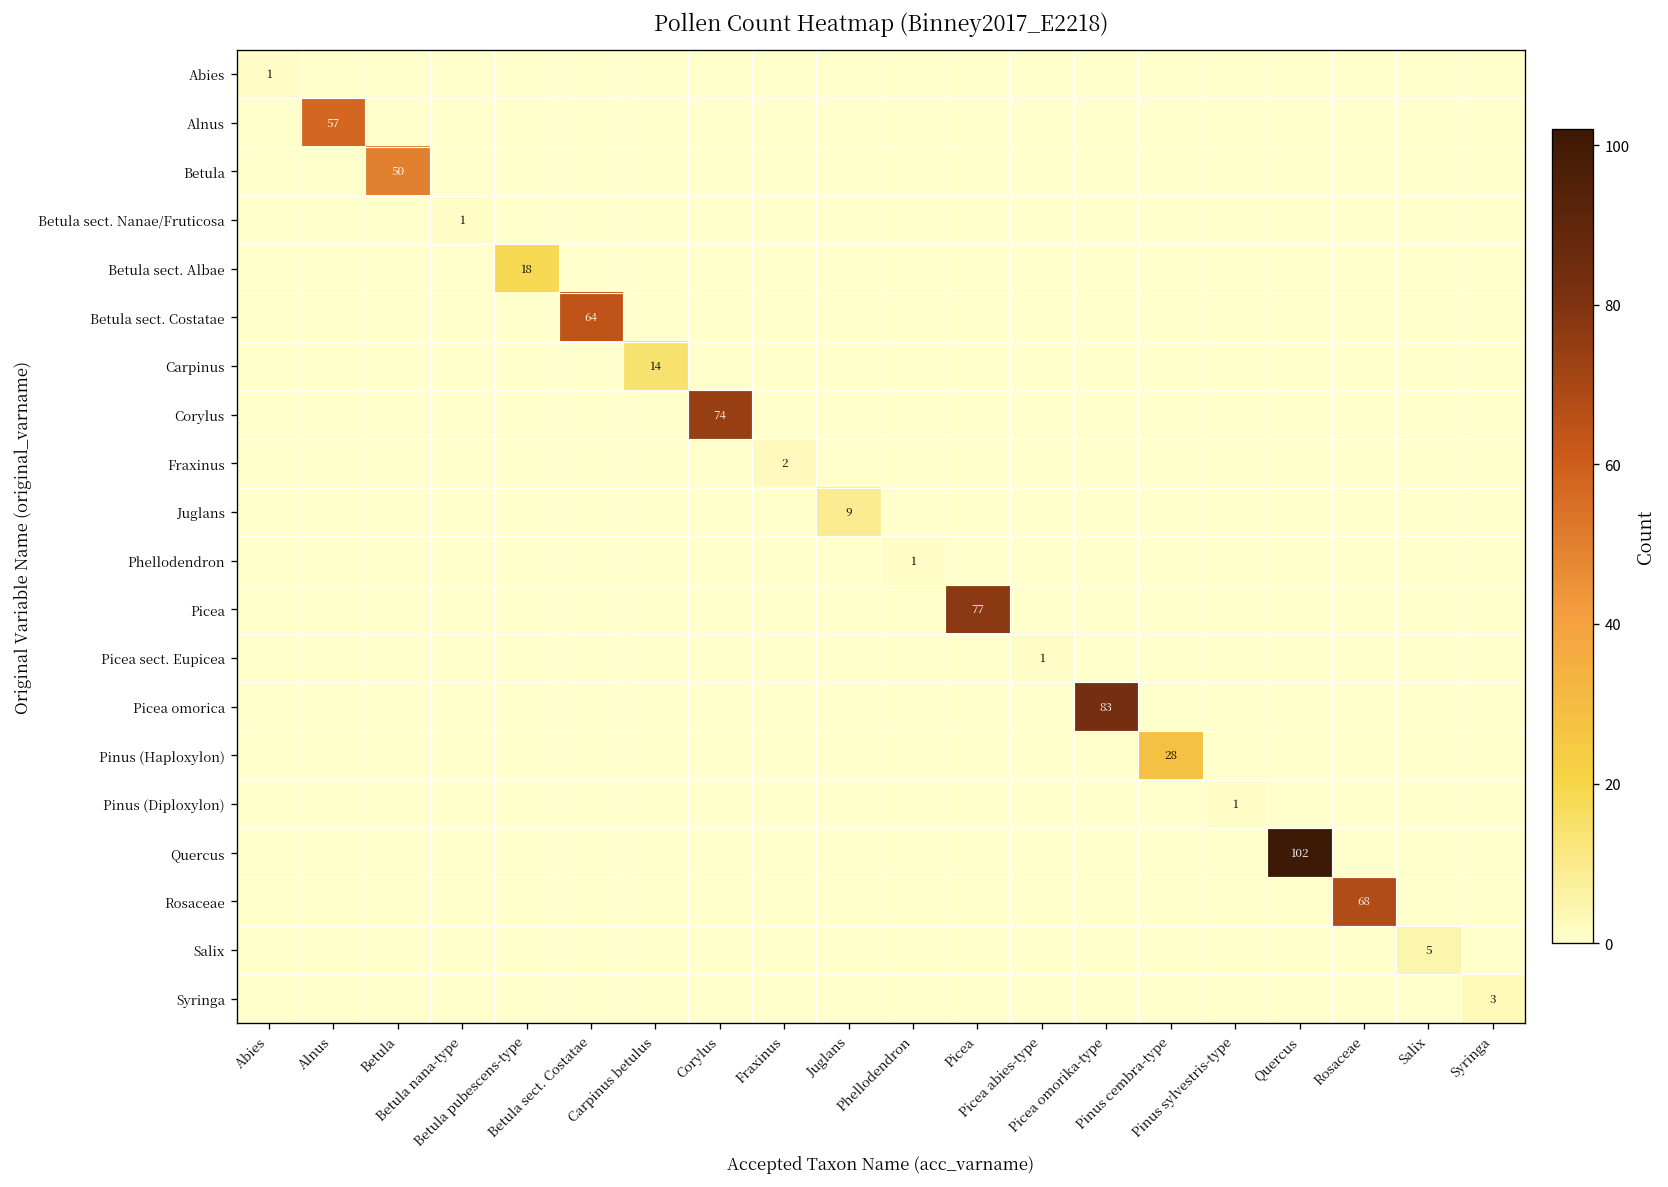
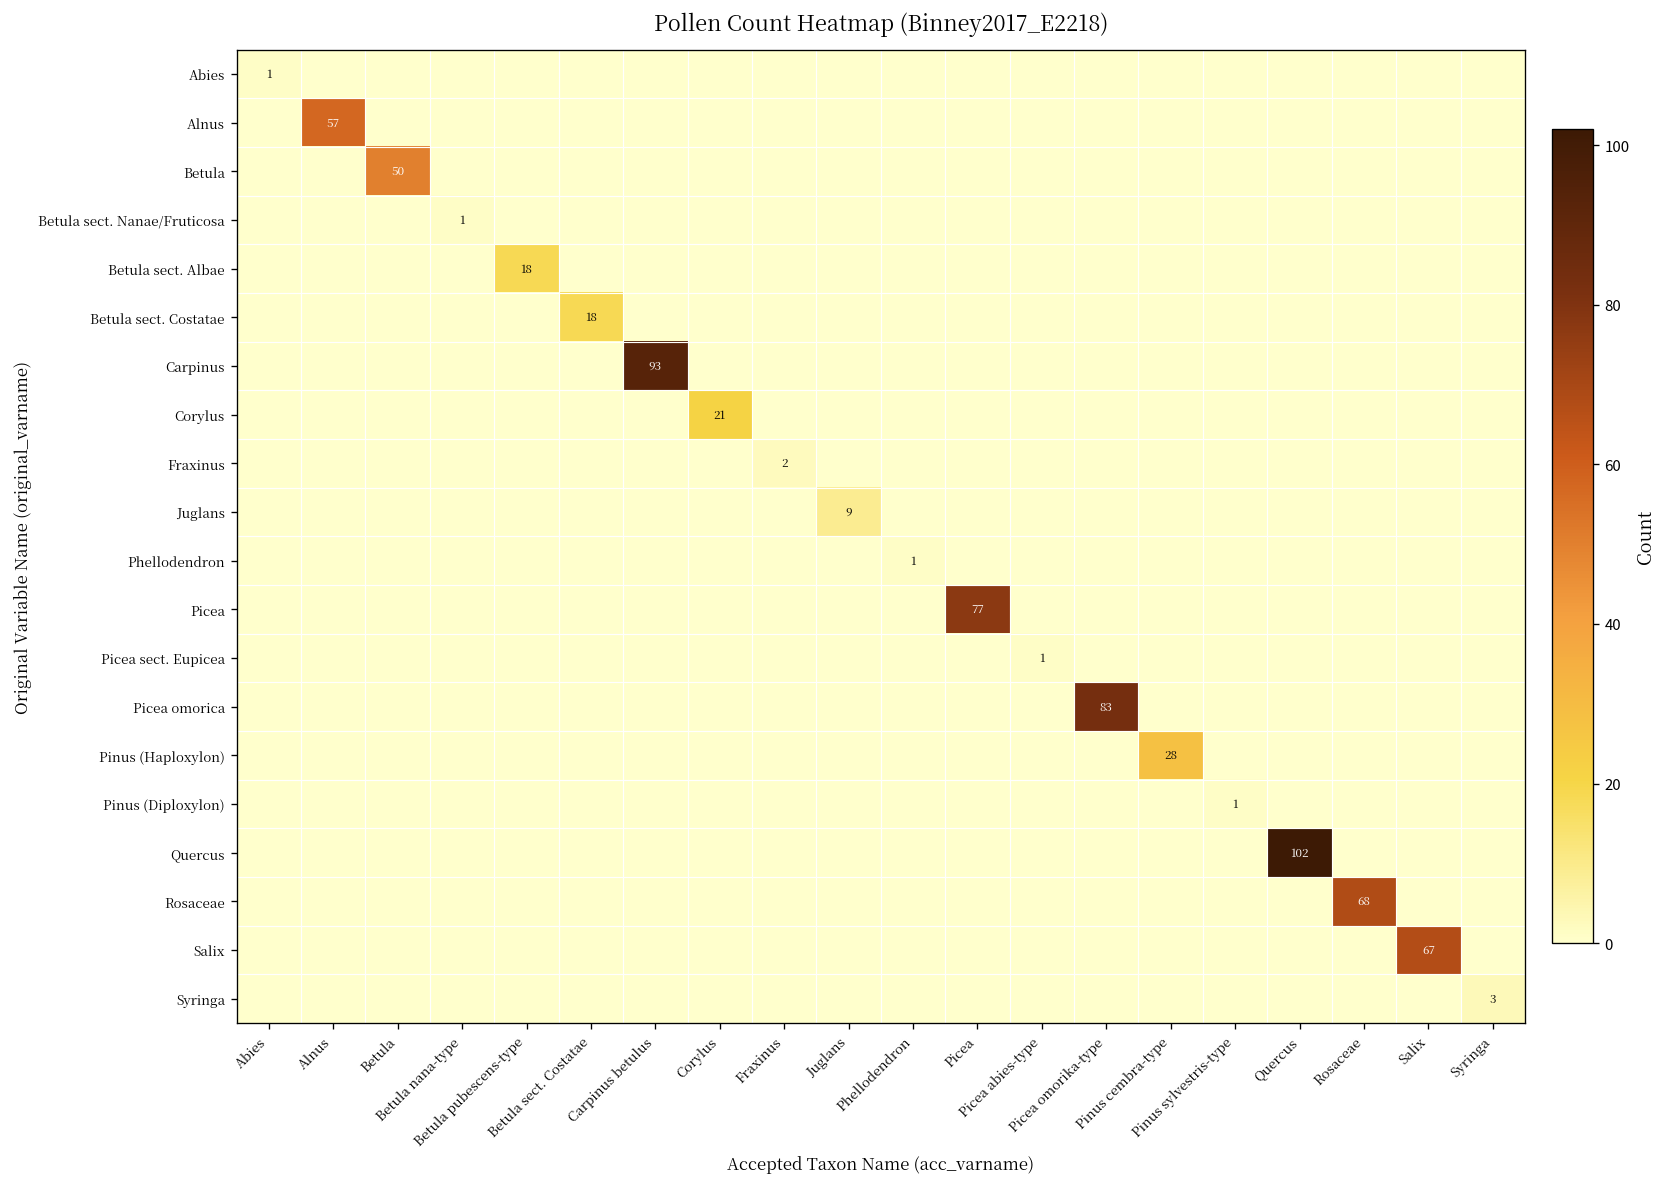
Betula sect. Costatae, Betula sect. Costatae: 64 -> 18
Carpinus, Carpinus betulus: 14 -> 93
Corylus, Corylus: 74 -> 21
Salix, Salix: 5 -> 67
